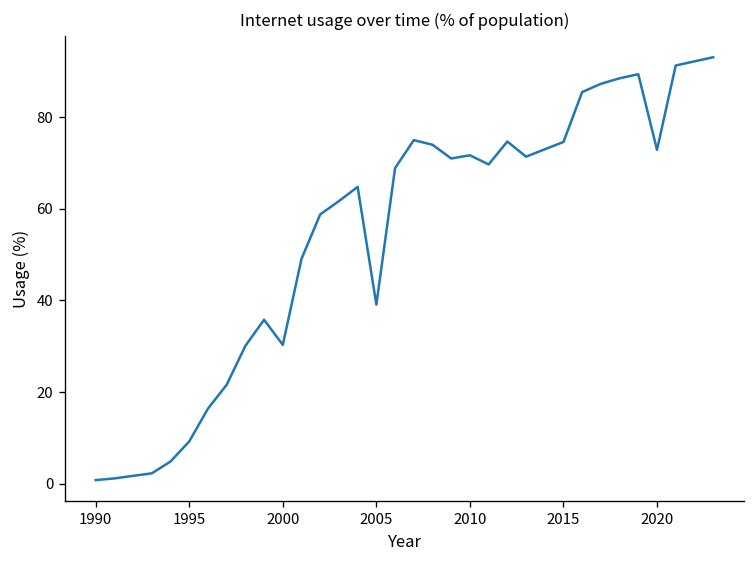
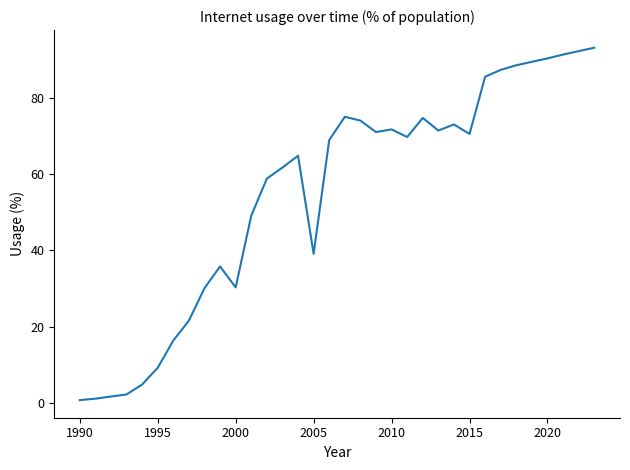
2015: 75 -> 71
2020: 73 -> 90
